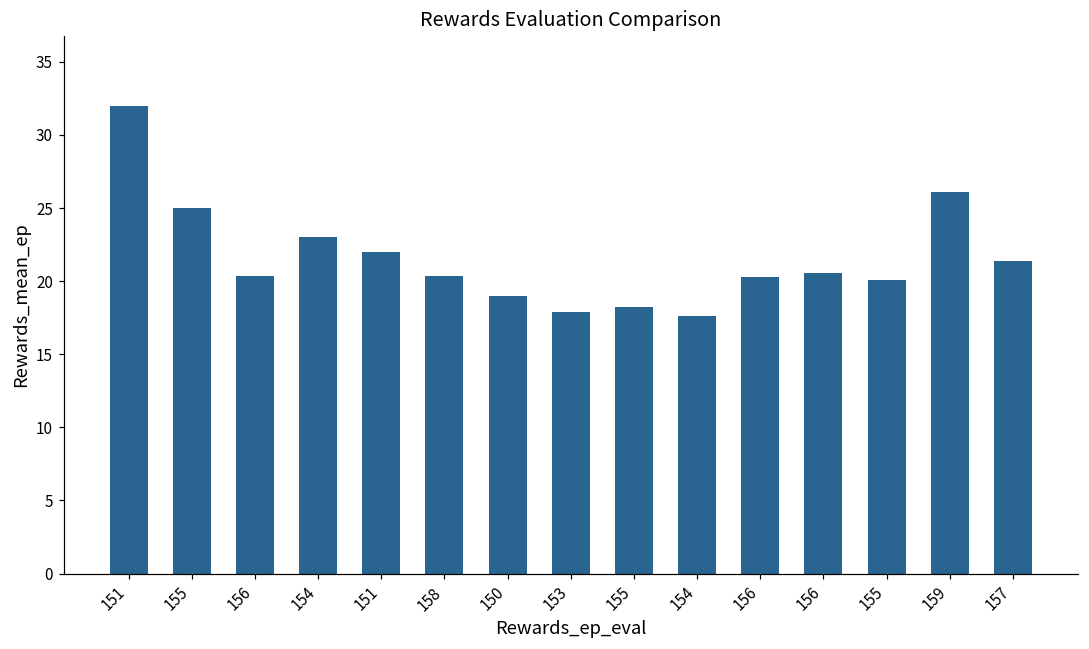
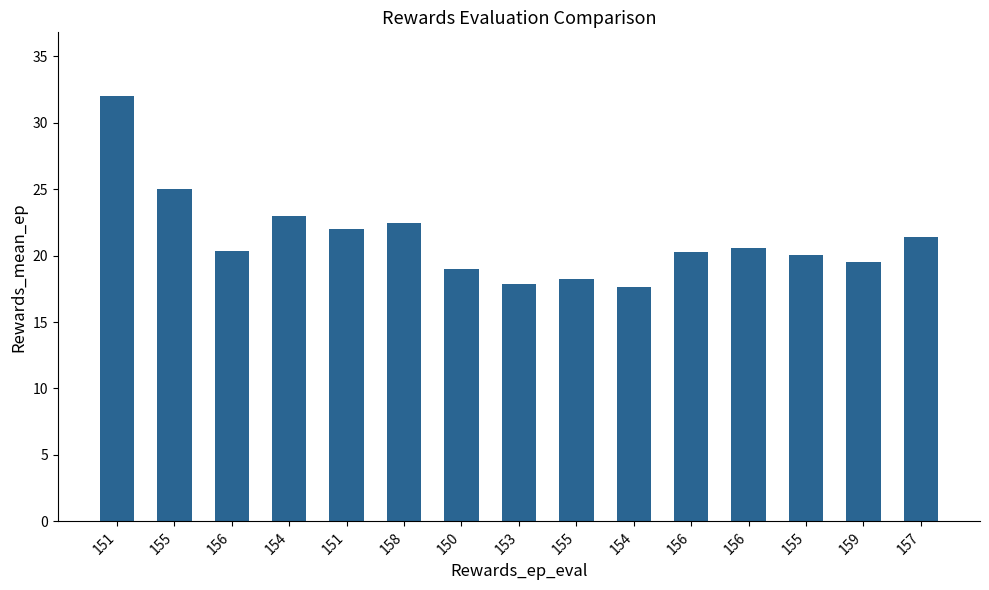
158: 20.3 -> 22.5
159: 26.1 -> 19.5
